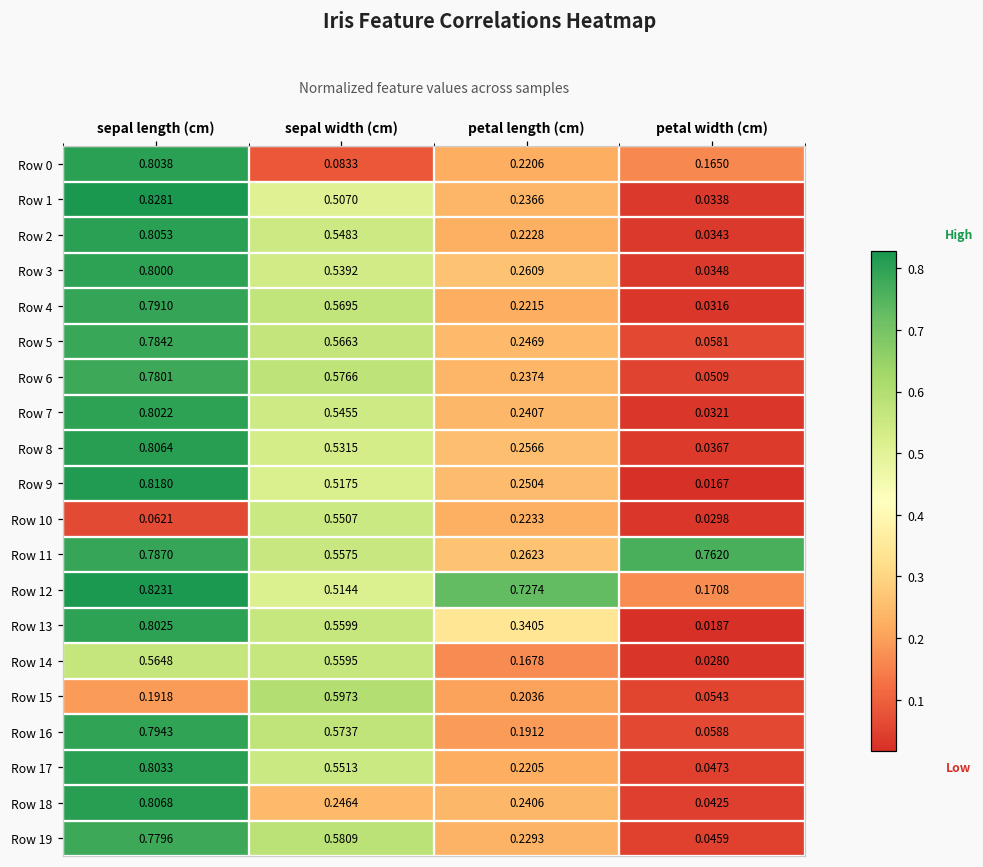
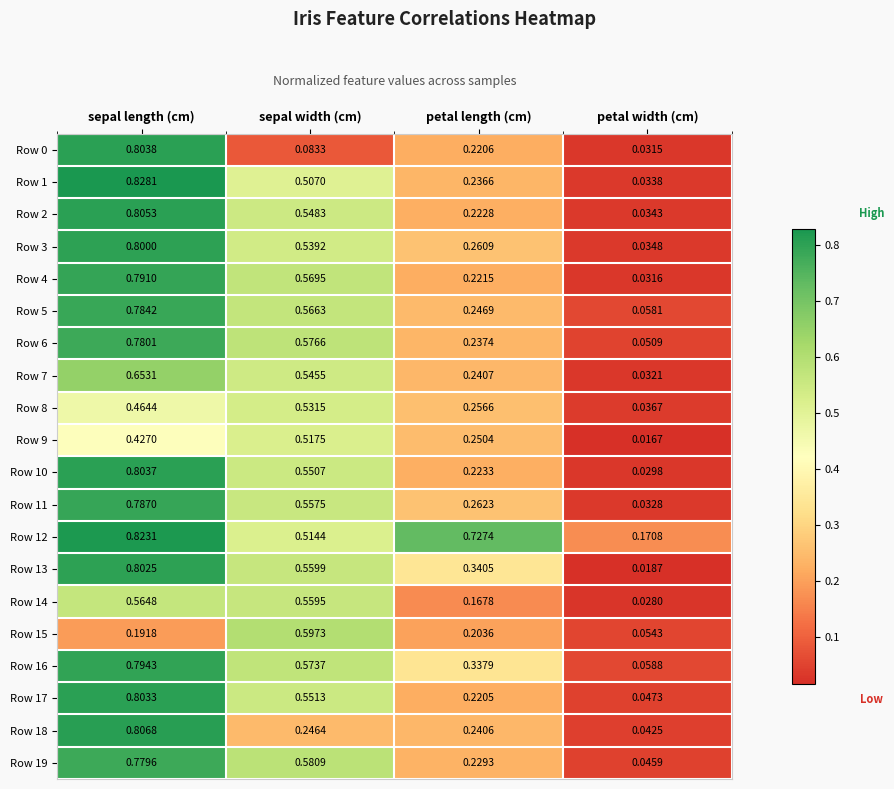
Row 0, petal width (cm): 0.1650 -> 0.0315
Row 7, sepal length (cm): 0.8022 -> 0.6531
Row 8, sepal length (cm): 0.8064 -> 0.4644
Row 9, sepal length (cm): 0.8180 -> 0.4270
Row 10, sepal length (cm): 0.0621 -> 0.8037
Row 11, petal width (cm): 0.7620 -> 0.0328
Row 16, petal length (cm): 0.1912 -> 0.3379
